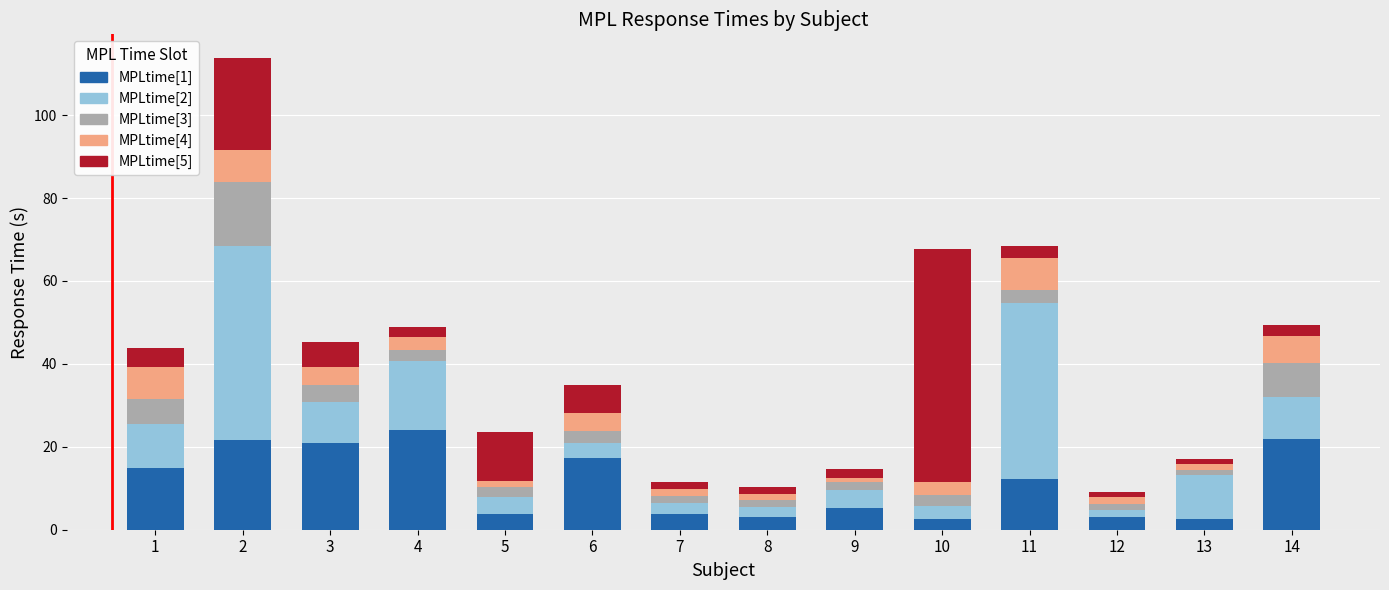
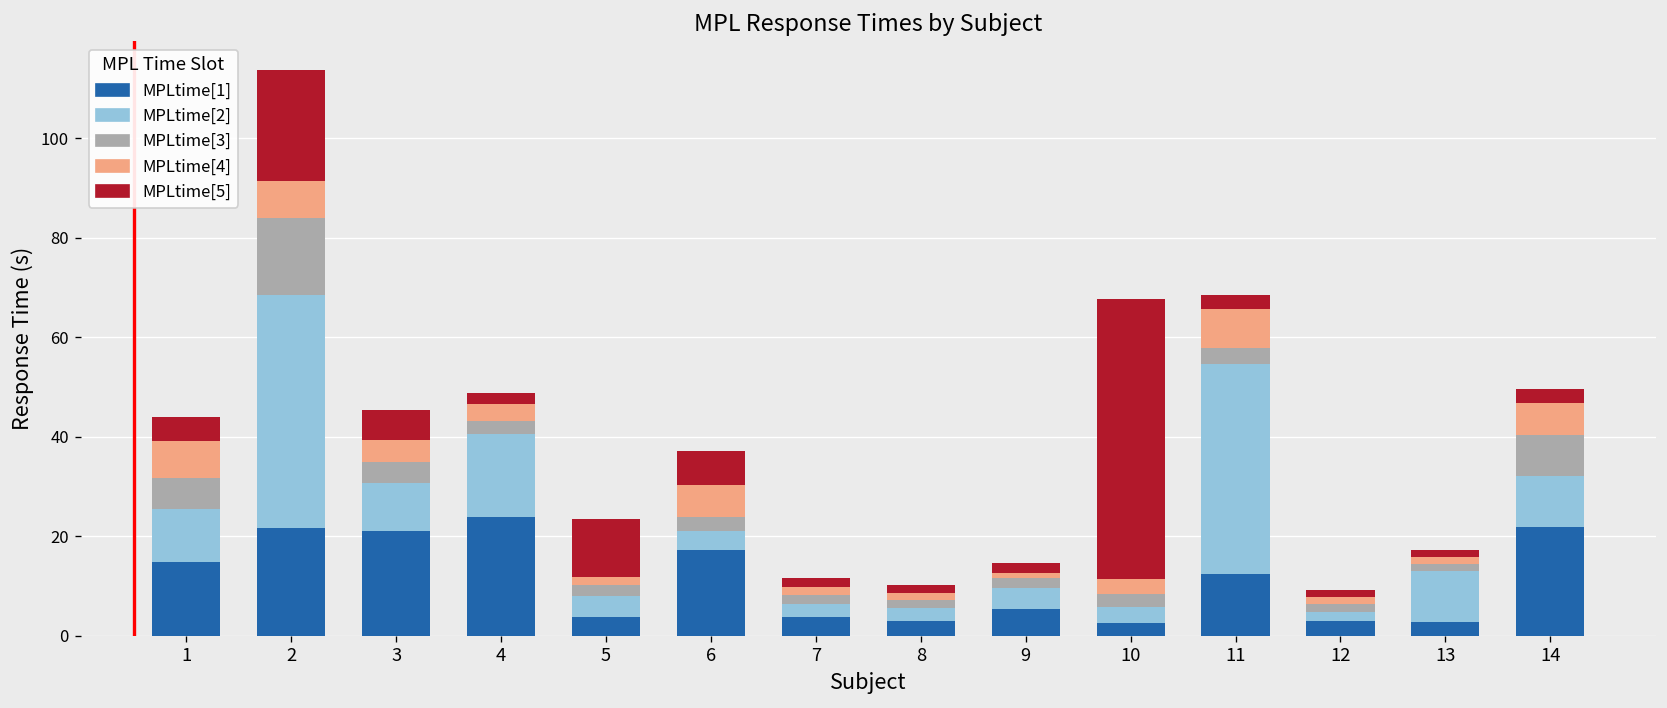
MPLtime[4], 6: 4 -> 7
